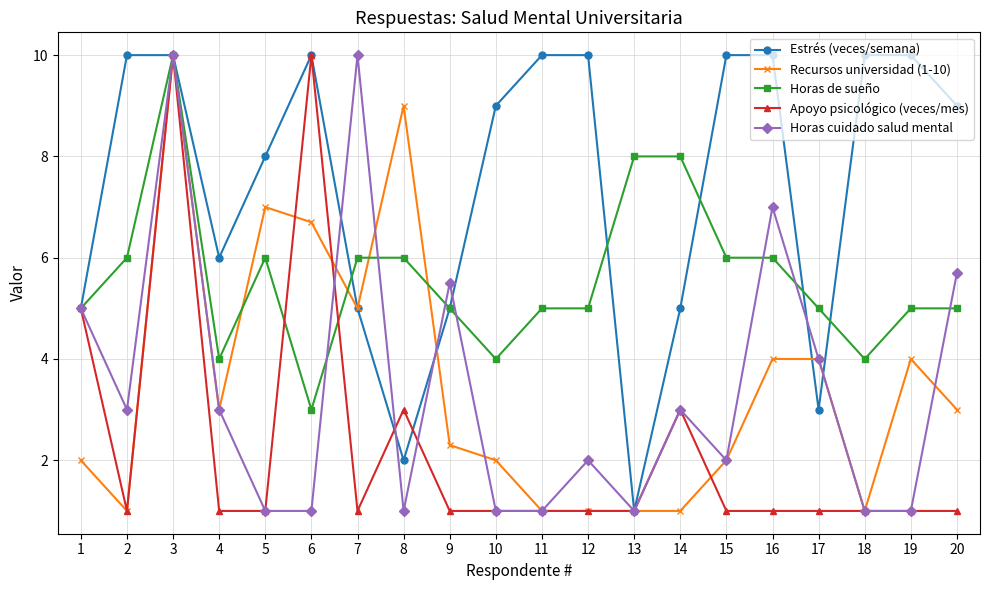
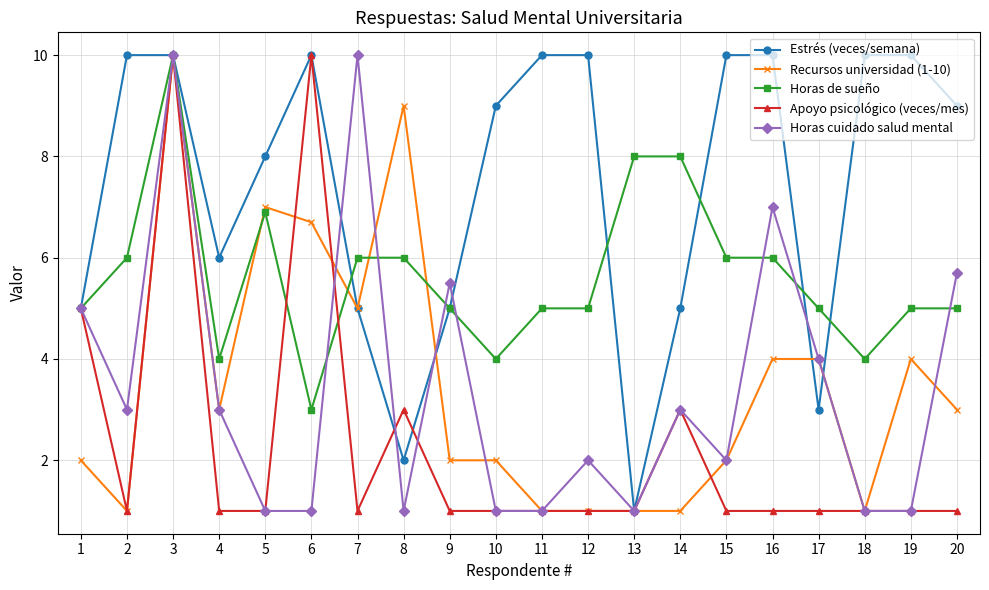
Horas de sueño, 5: 6.0 -> 6.9
Recursos universidad (1-10), 9: 2.3 -> 2.0
